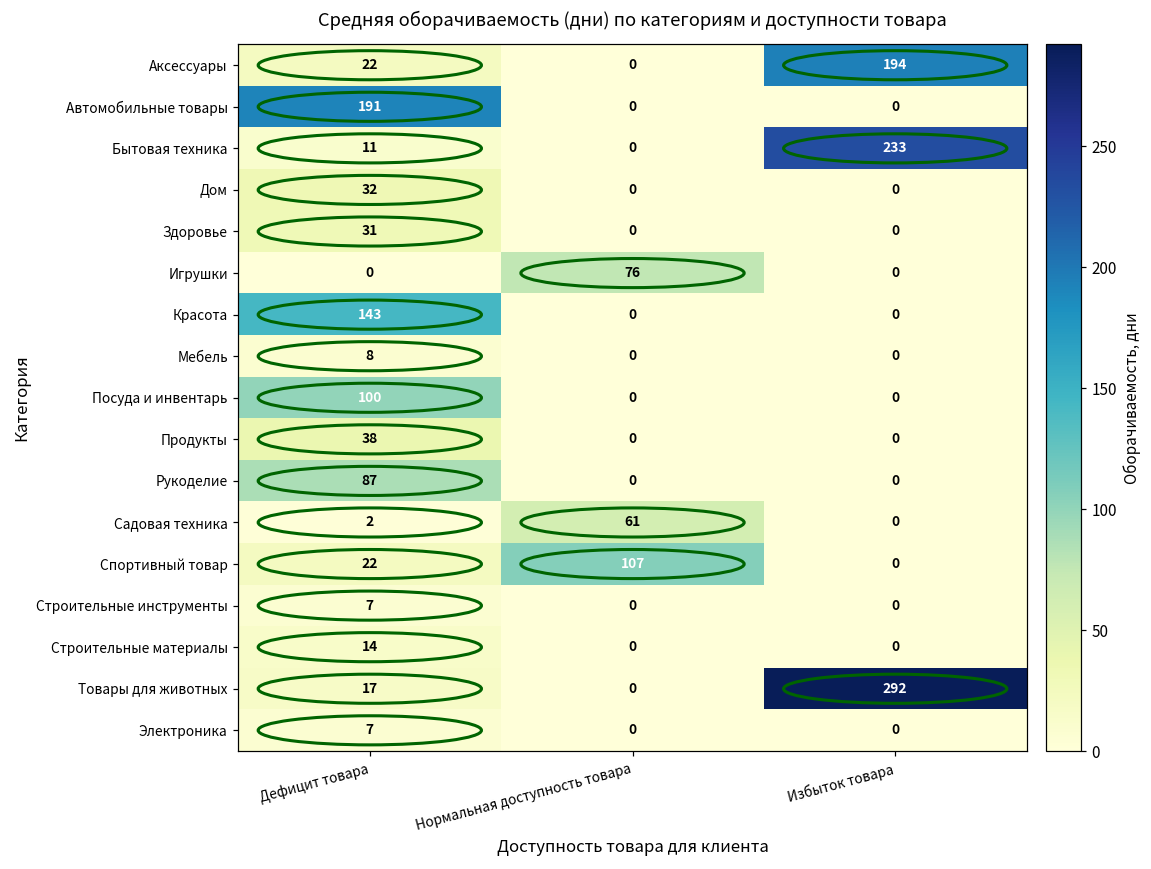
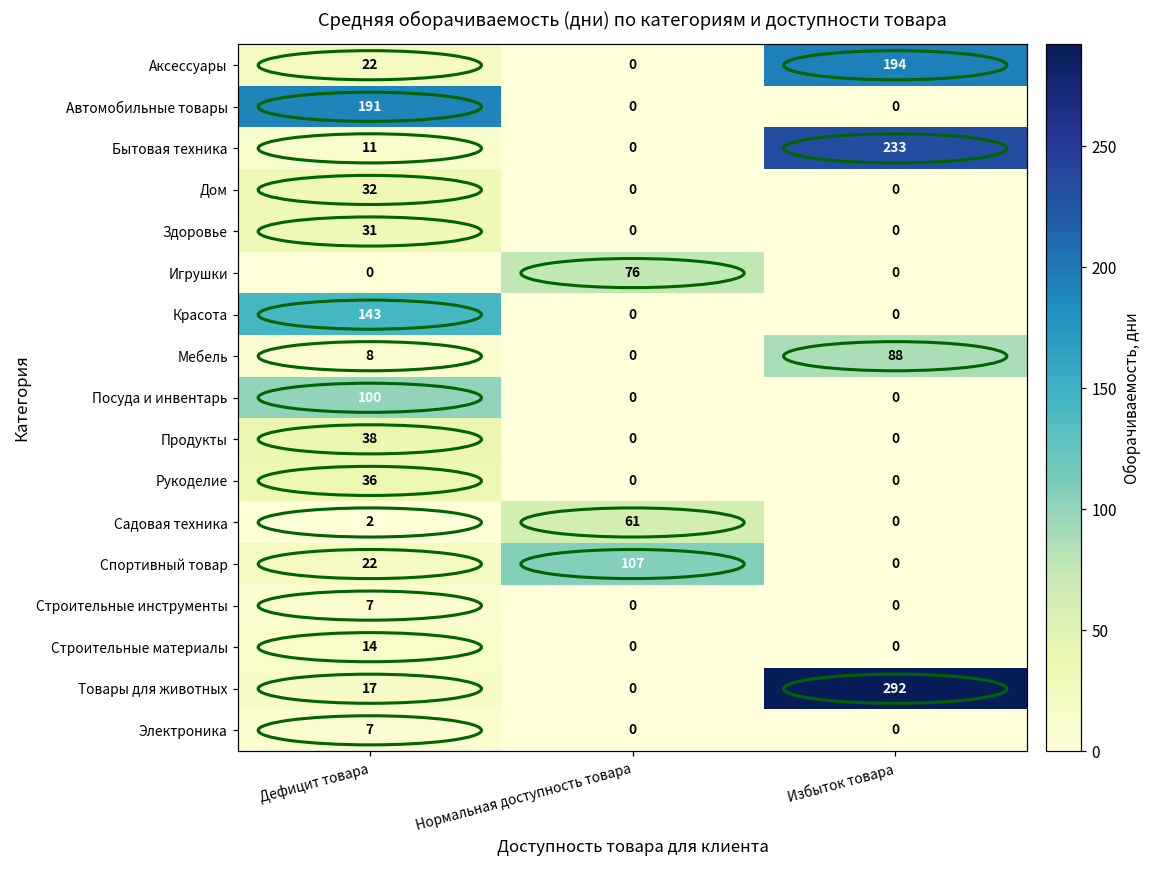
Мебель, Избыток товара: 0 -> 88
Рукоделие, Дефицит товара: 87 -> 36
